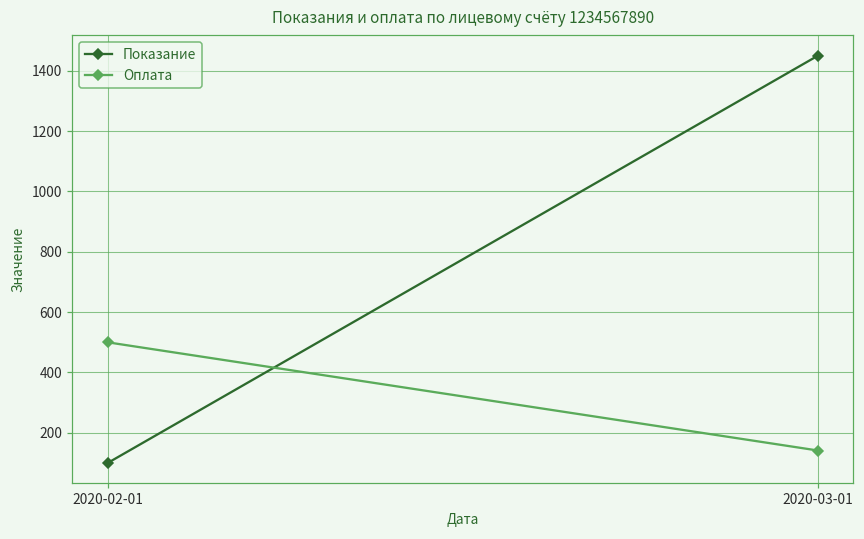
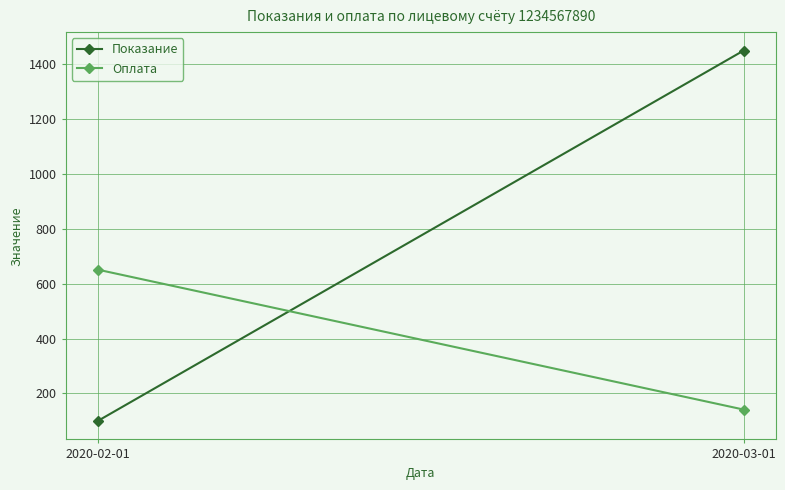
Оплата, 2020-02-01: 500 -> 650
